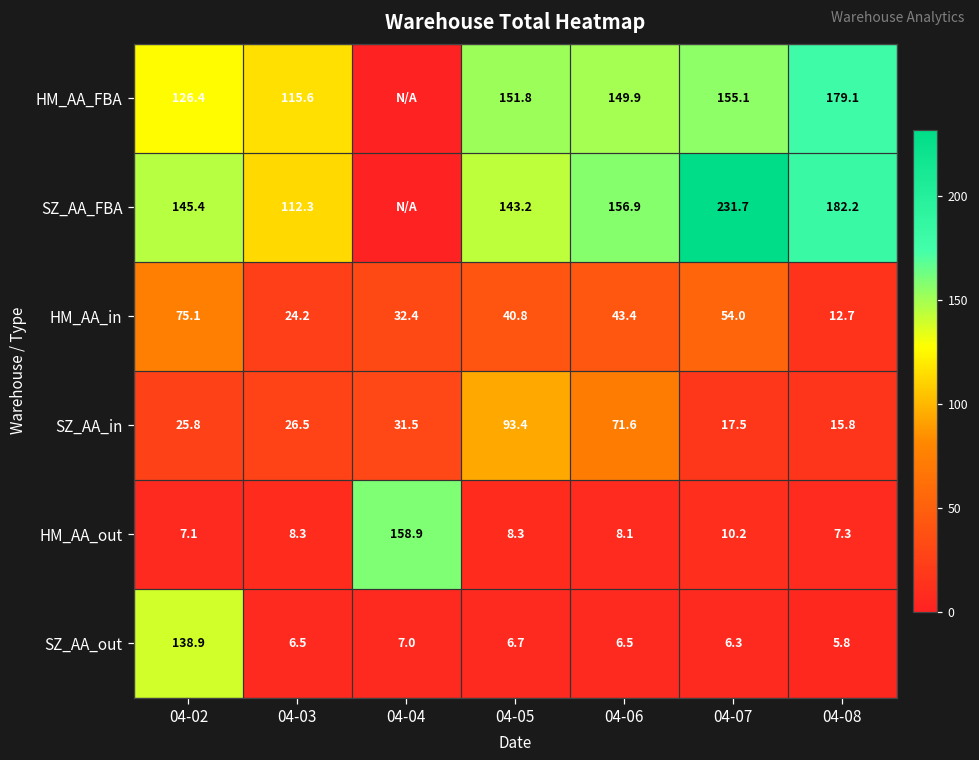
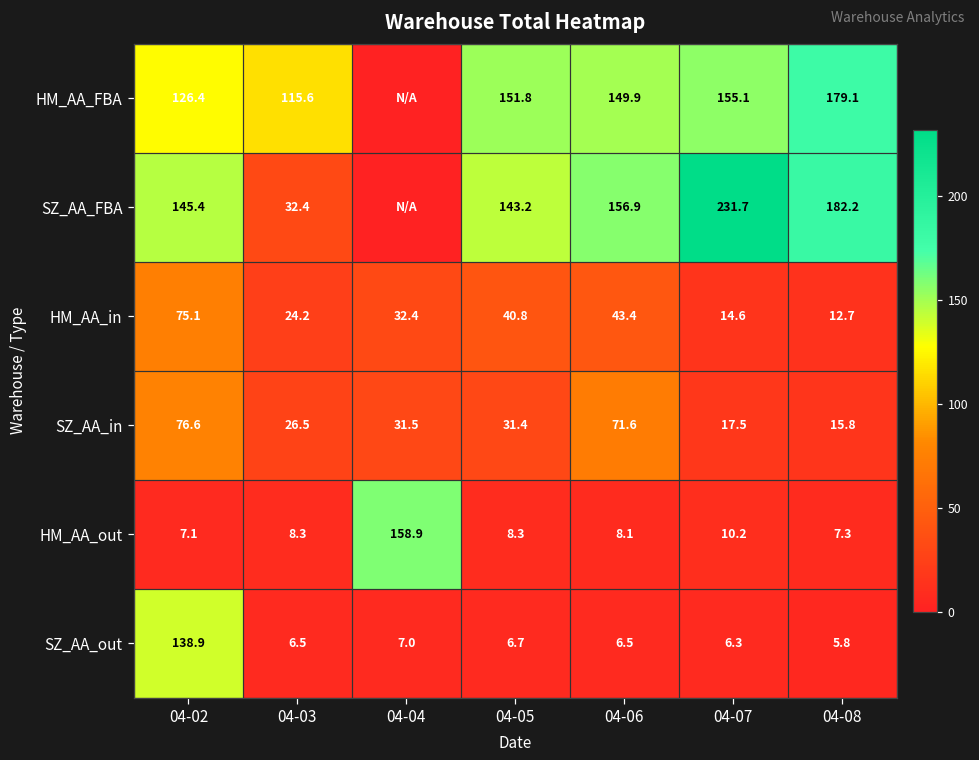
SZ_AA_FBA, 04-03: 112.3 -> 32.4
HM_AA_in, 04-07: 54.0 -> 14.6
SZ_AA_in, 04-02: 25.8 -> 76.6
SZ_AA_in, 04-05: 93.4 -> 31.4
